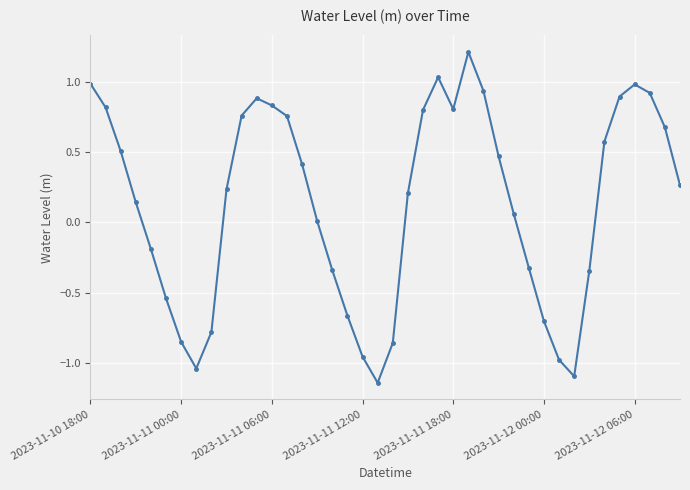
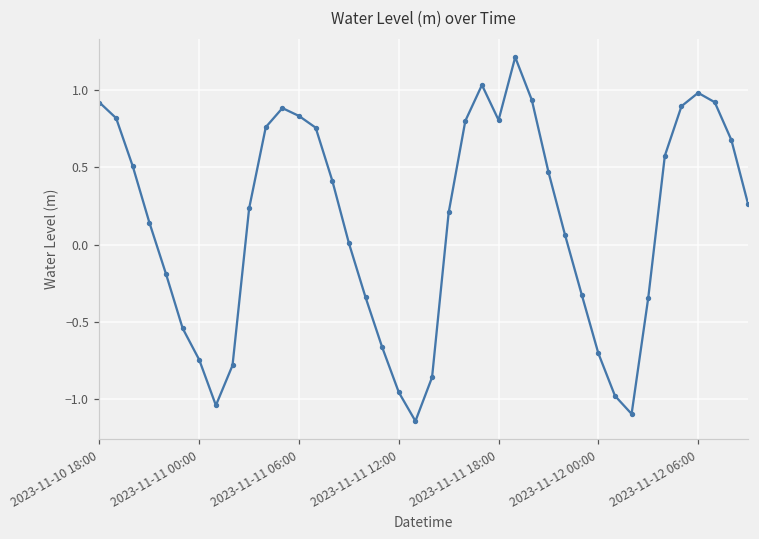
2023-11-10 18:00: 0.99 -> 0.92
2023-11-11 00:00: -0.85 -> -0.75
